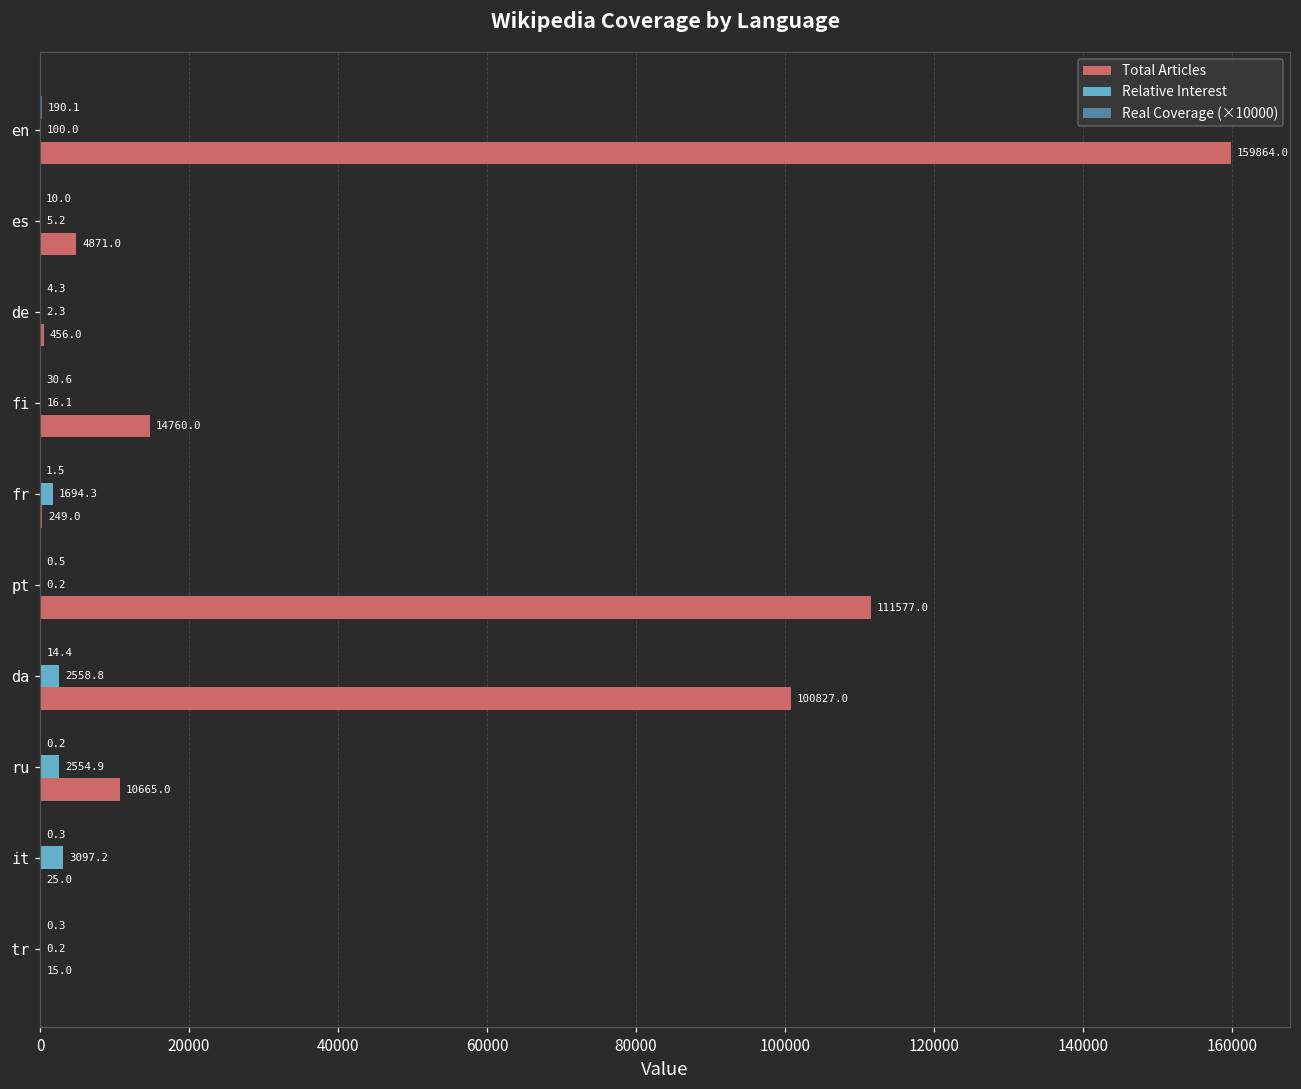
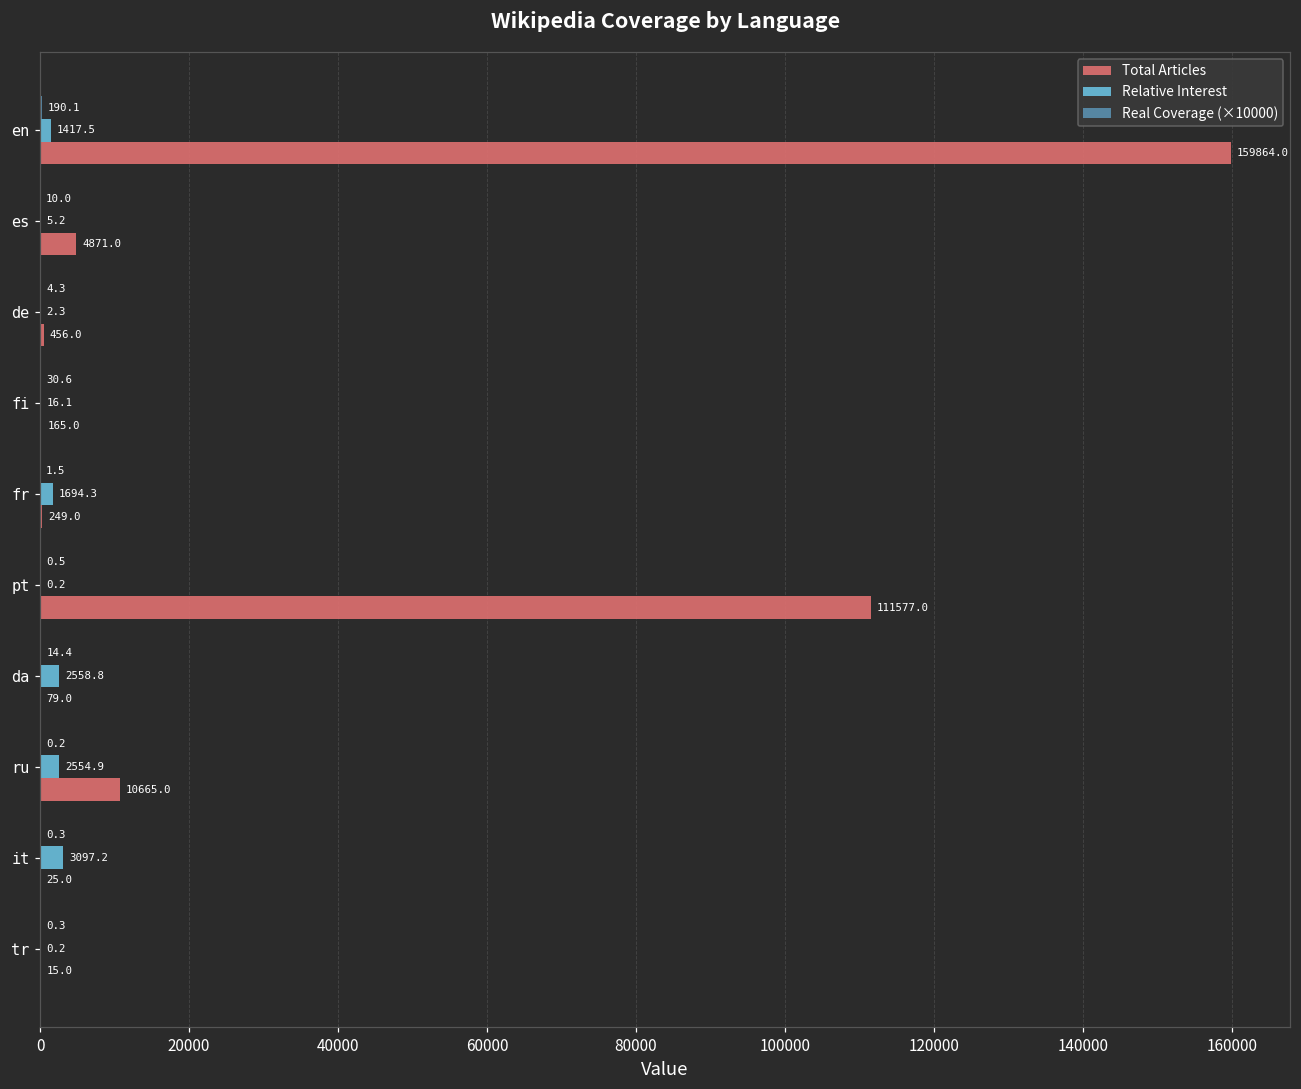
Relative Interest, en: 100.0 -> 1417.5
Total Articles, fi: 14760.0 -> 165.0
Total Articles, da: 100827.0 -> 79.0
